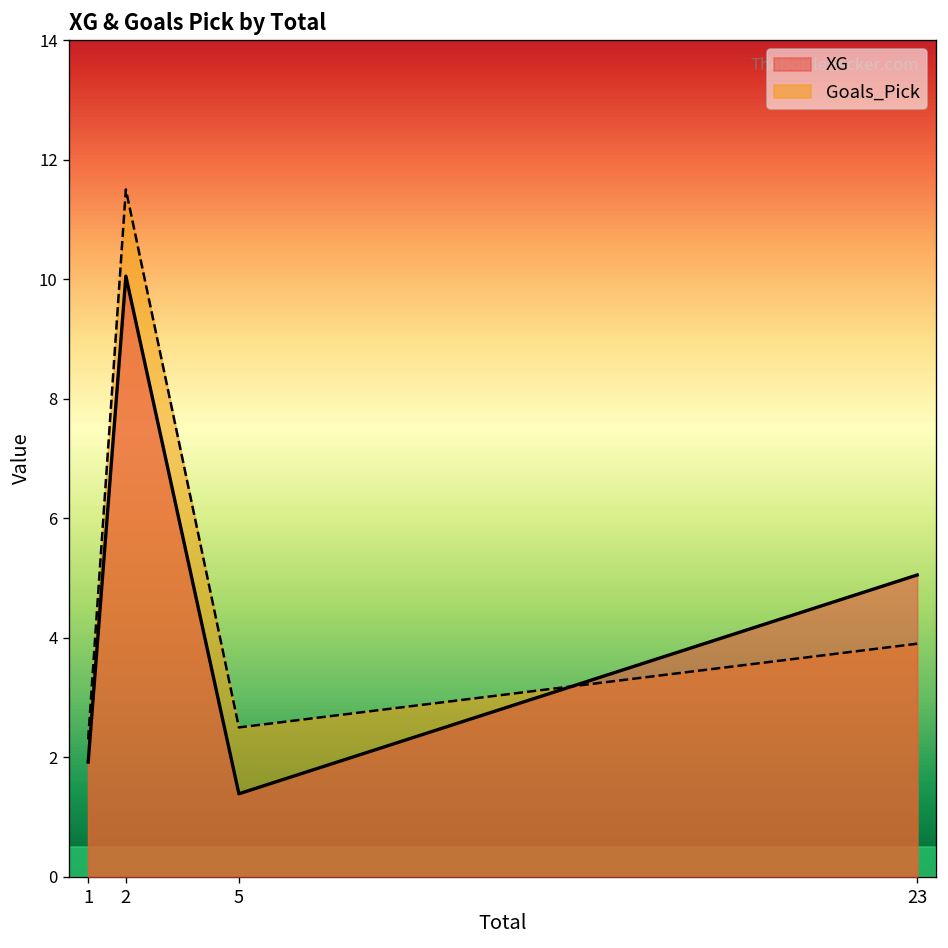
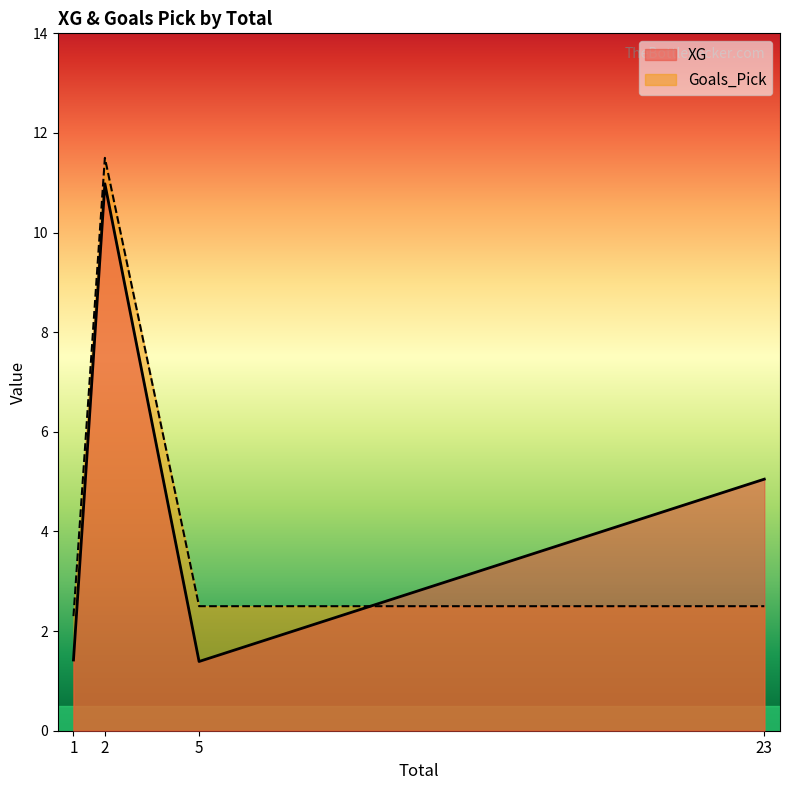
XG, 1: 1.9 -> 1.4
XG, 2: 10.1 -> 11.0
Goals_Pick, 23: 3.9 -> 2.5
